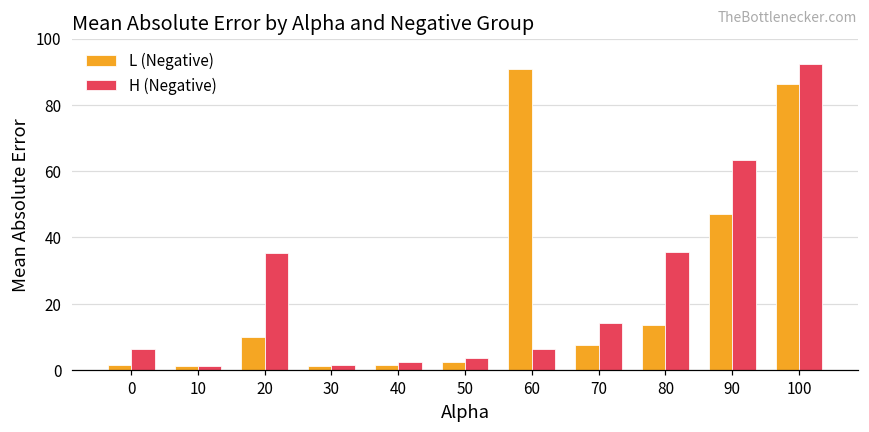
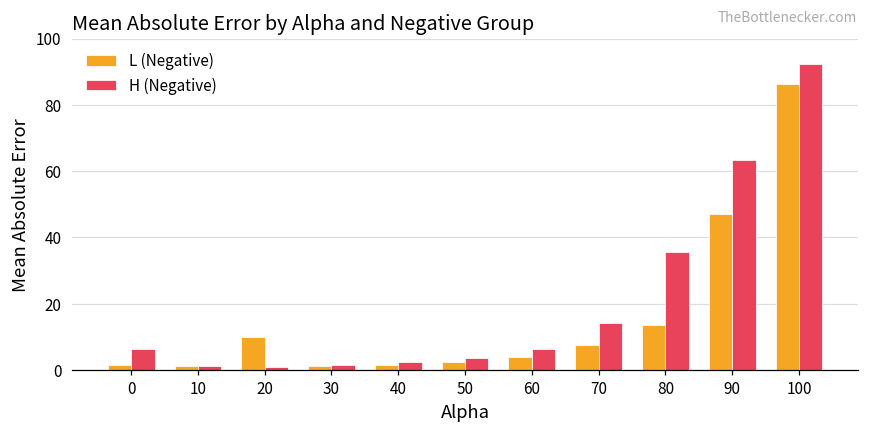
H (Negative), 20: 35 -> 1
L (Negative), 60: 91 -> 4
